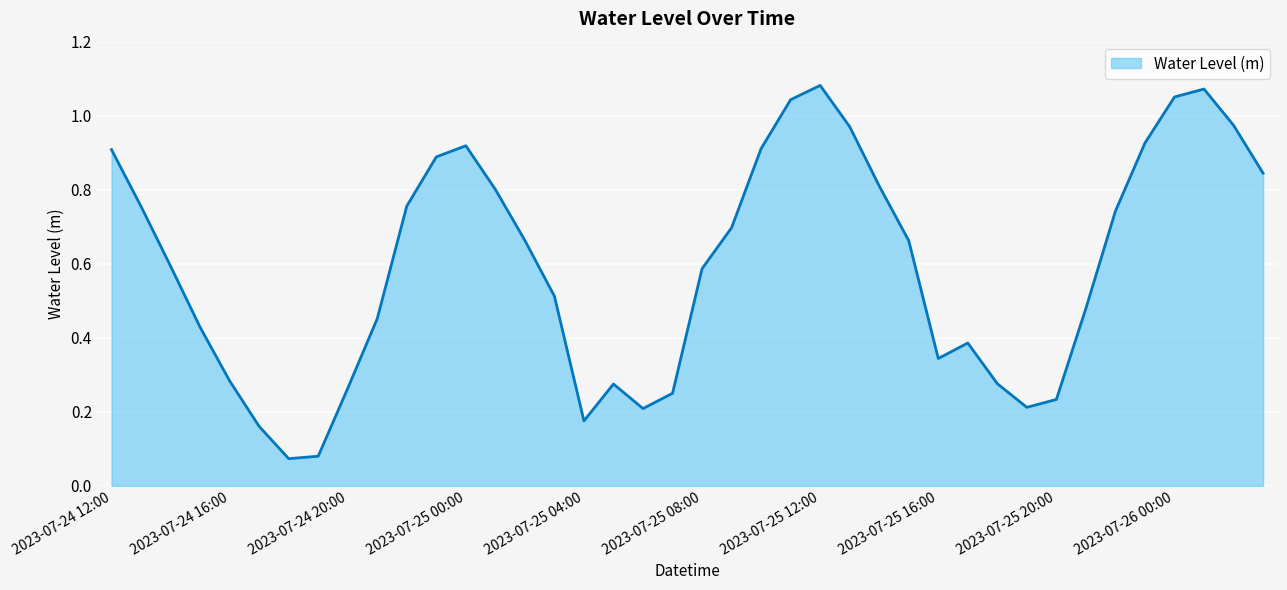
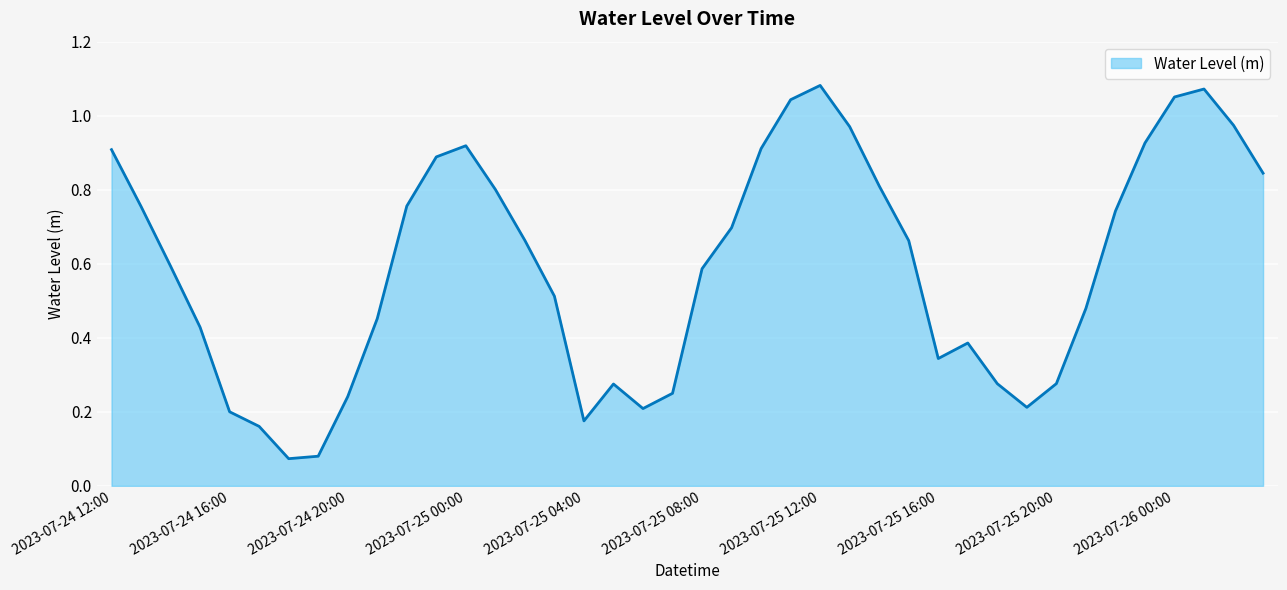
2023-07-24 16:00: 0.28 -> 0.20
2023-07-24 20:00: 0.26 -> 0.24
2023-07-25 20:00: 0.23 -> 0.28
